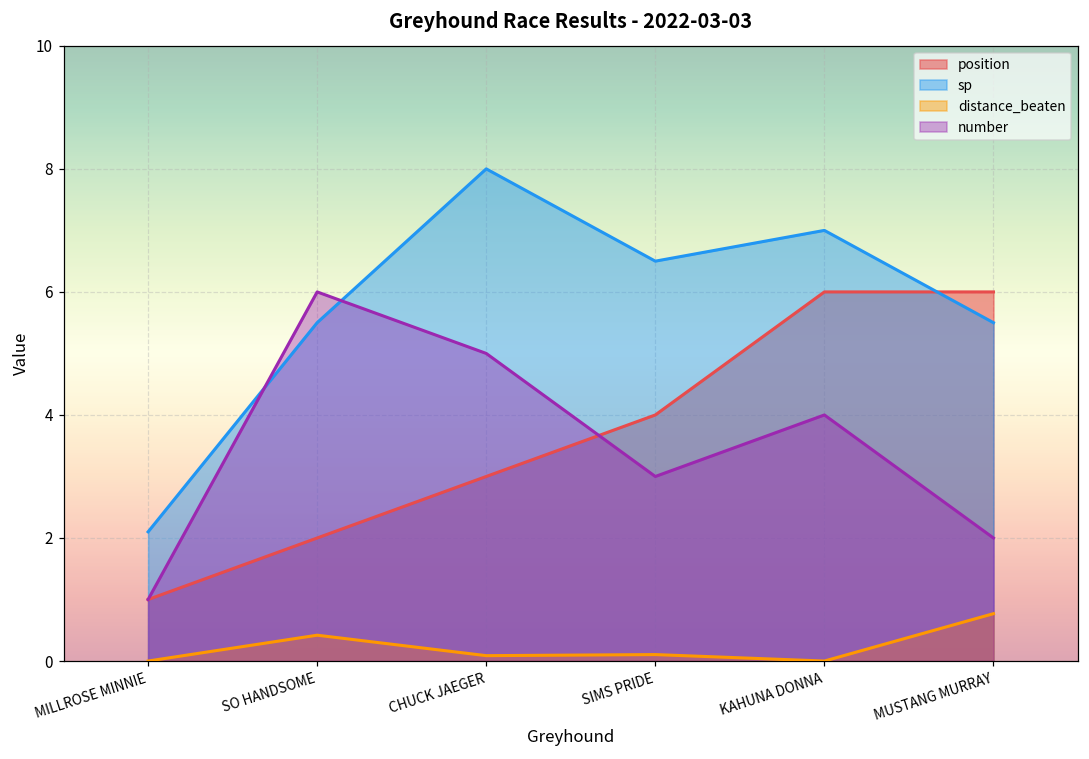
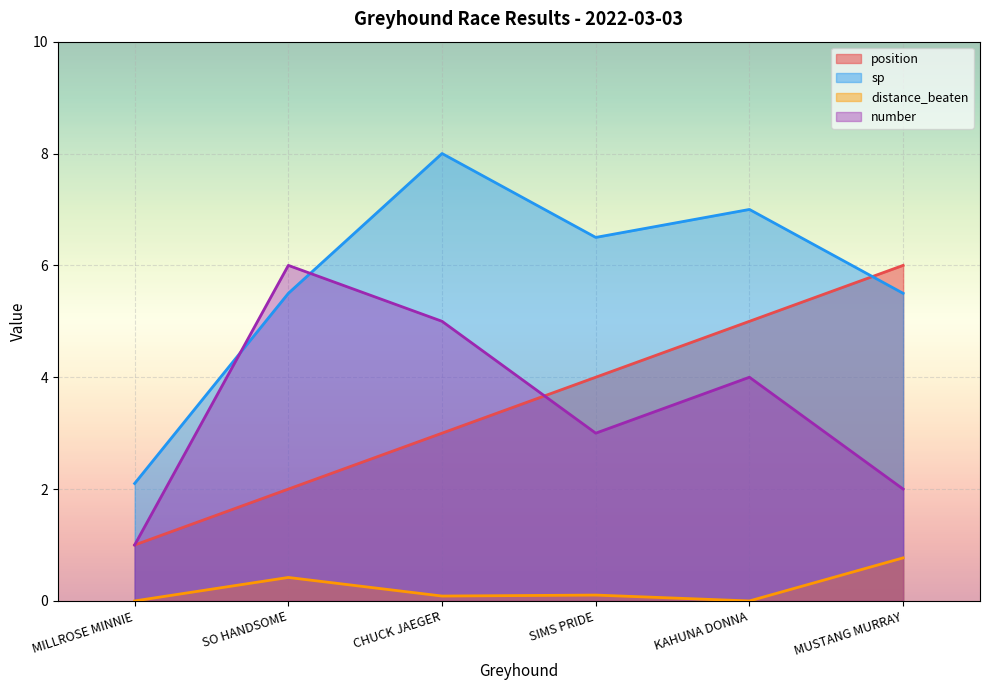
position, KAHUNA DONNA: 6 -> 5
